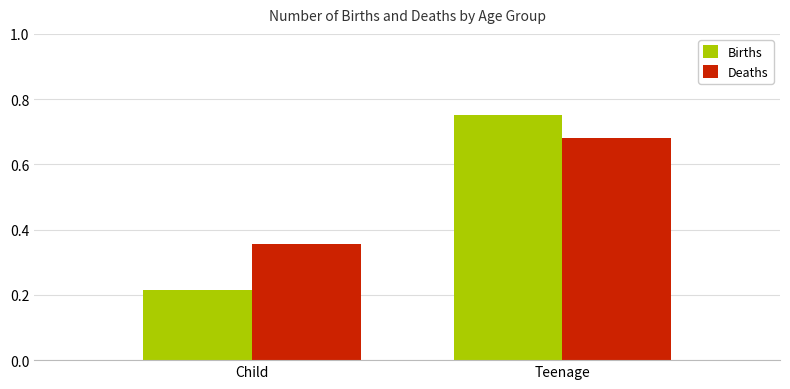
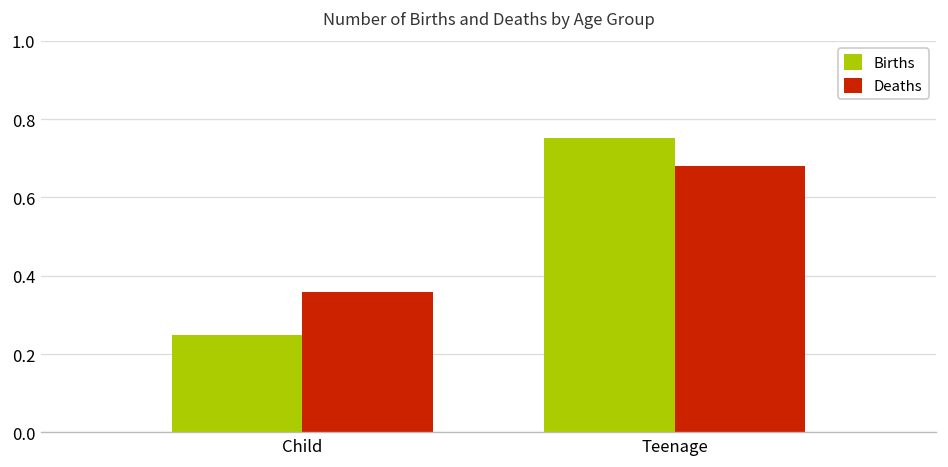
Births, Child: 0.22 -> 0.25
